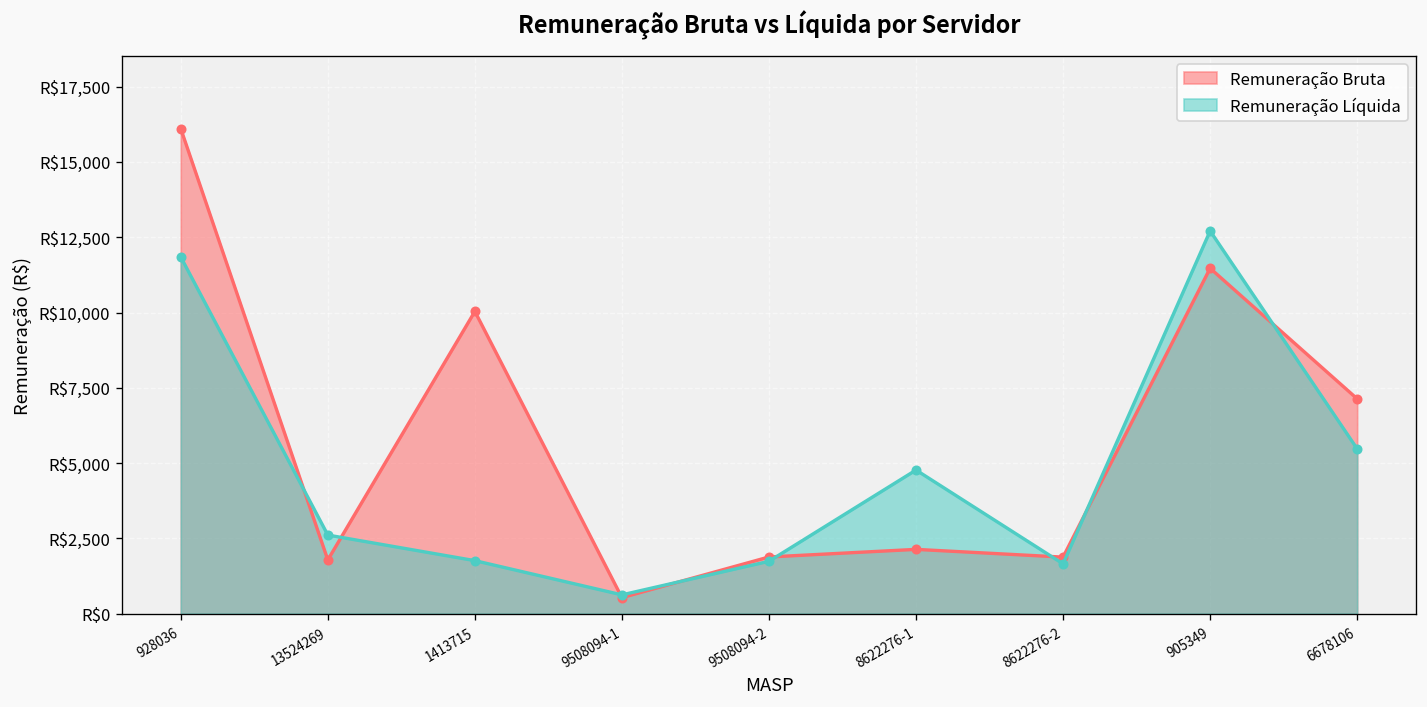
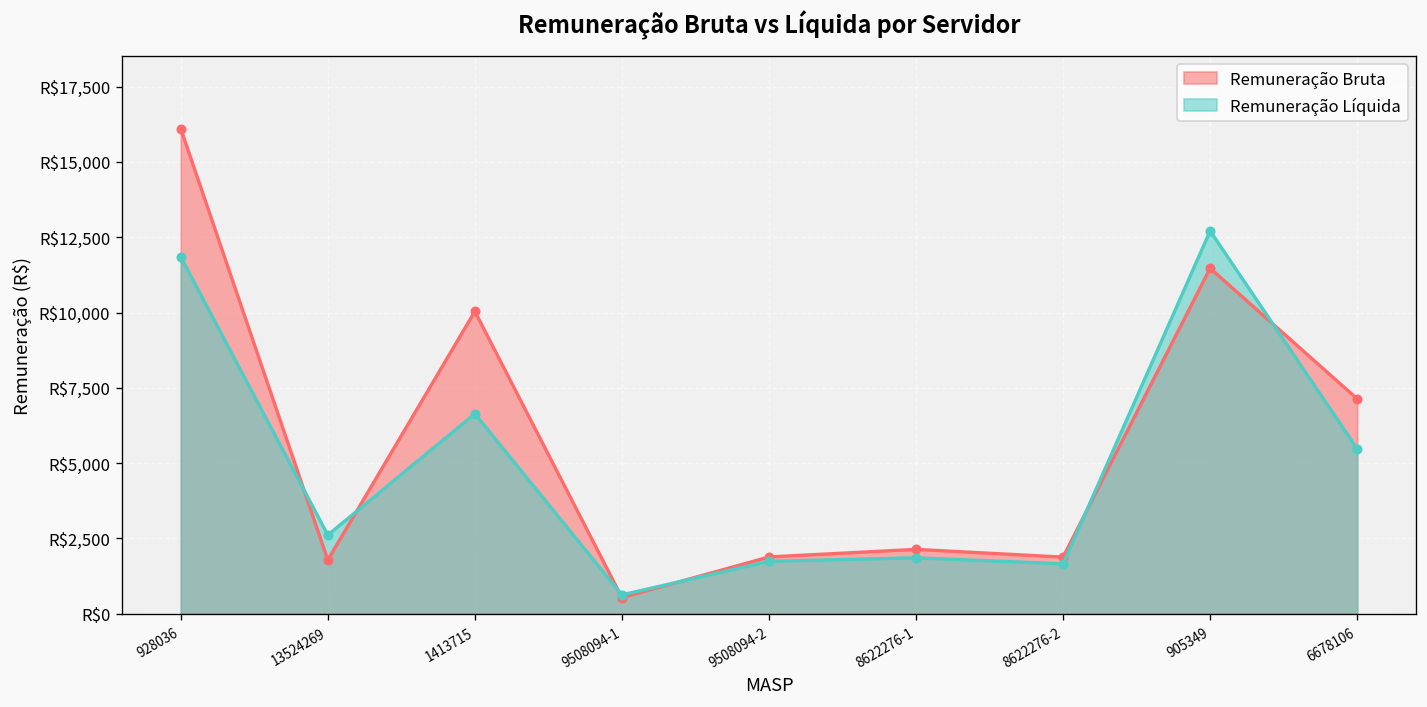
Remuneração Líquida, 1413715: R$1,800 -> R$6,600
Remuneração Líquida, 8622276-1: R$4,800 -> R$1,900
